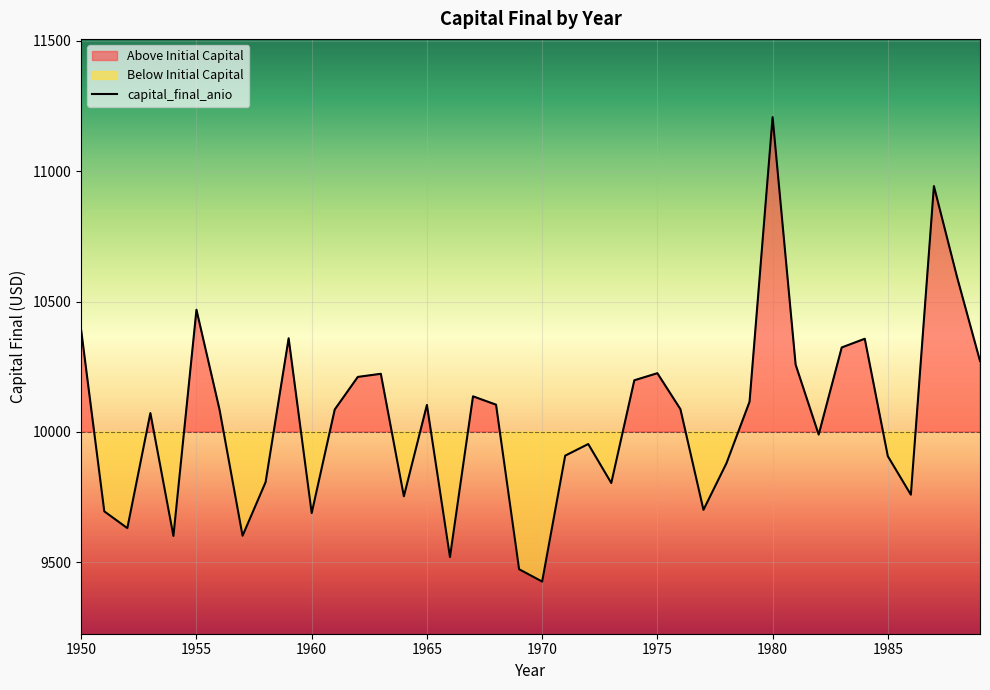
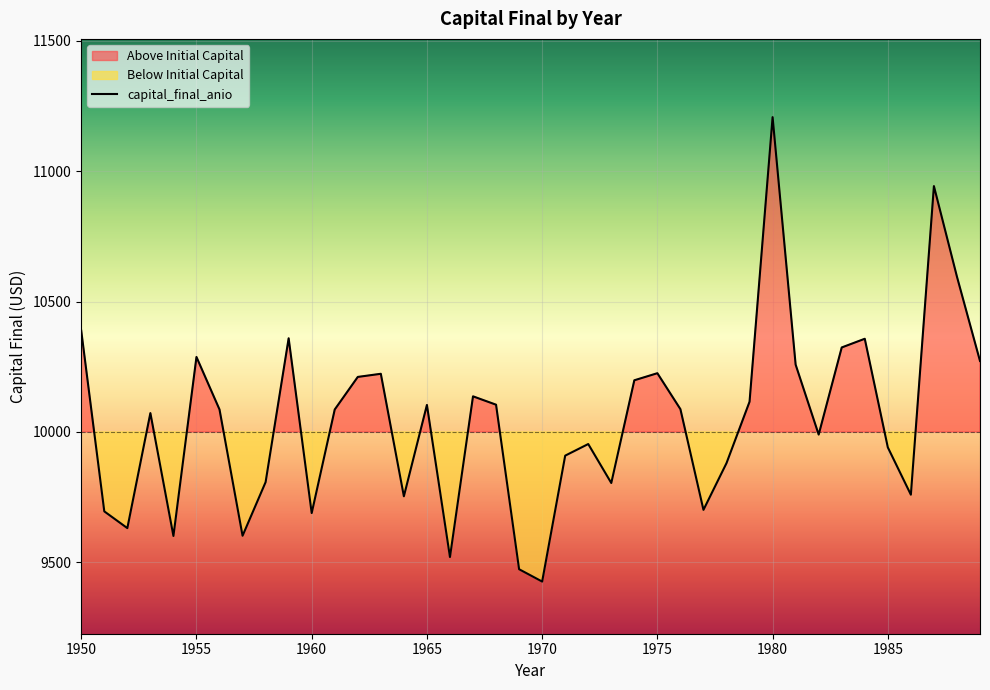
1955: 10470 -> 10290
1985: 9910 -> 9940
